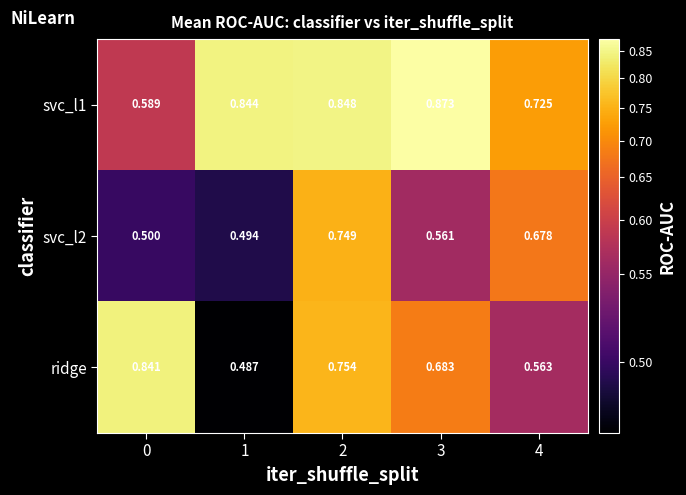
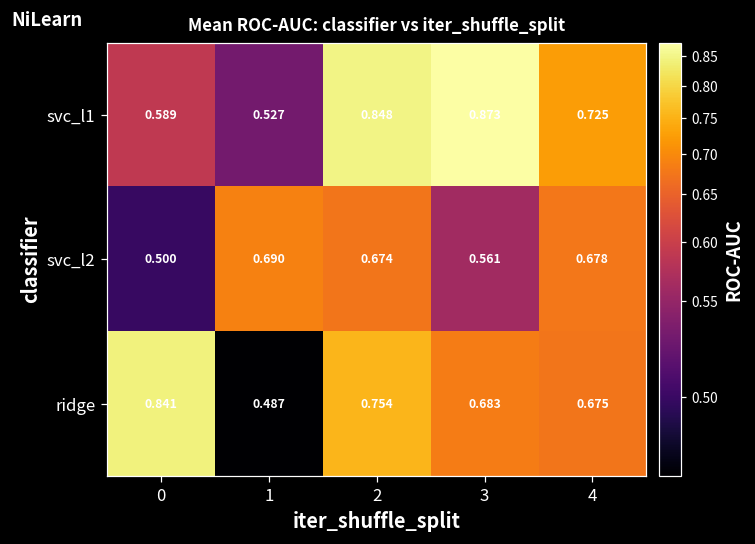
svc_l1, 1: 0.844 -> 0.527
svc_l2, 1: 0.494 -> 0.690
svc_l2, 2: 0.749 -> 0.674
ridge, 4: 0.563 -> 0.675
